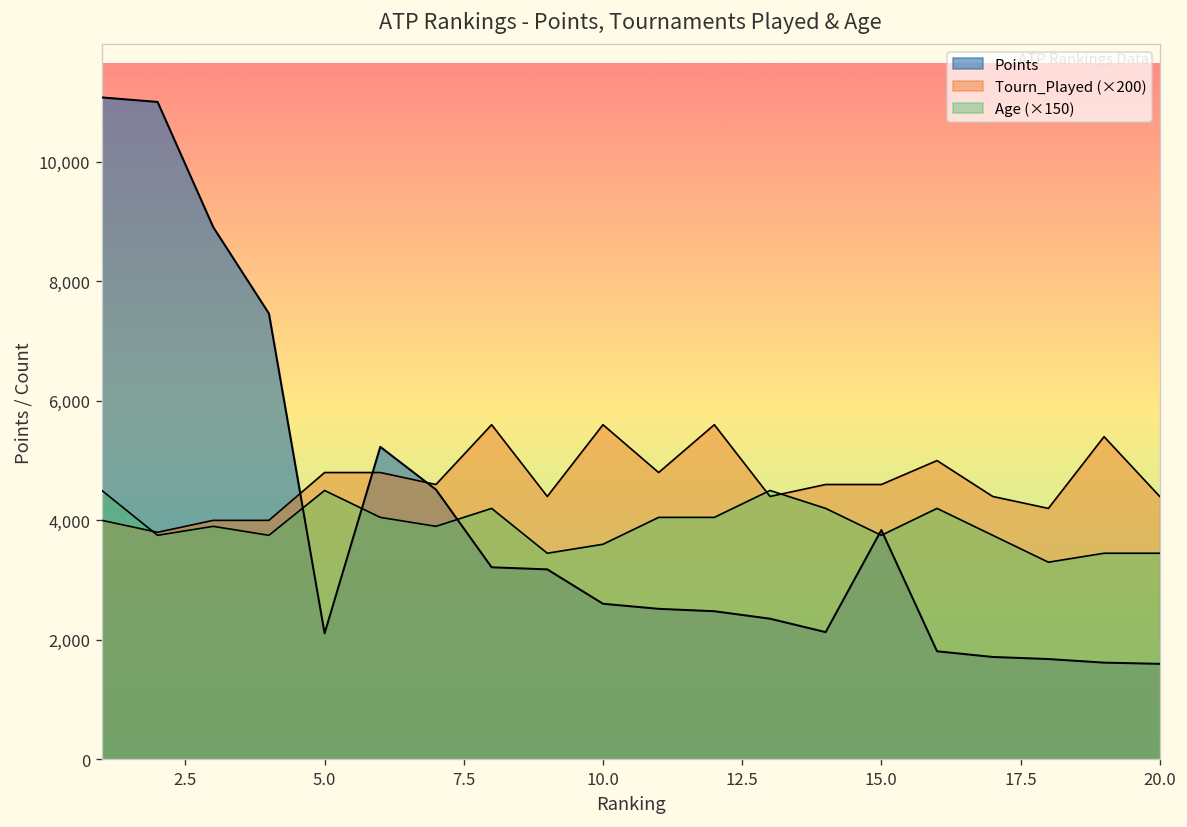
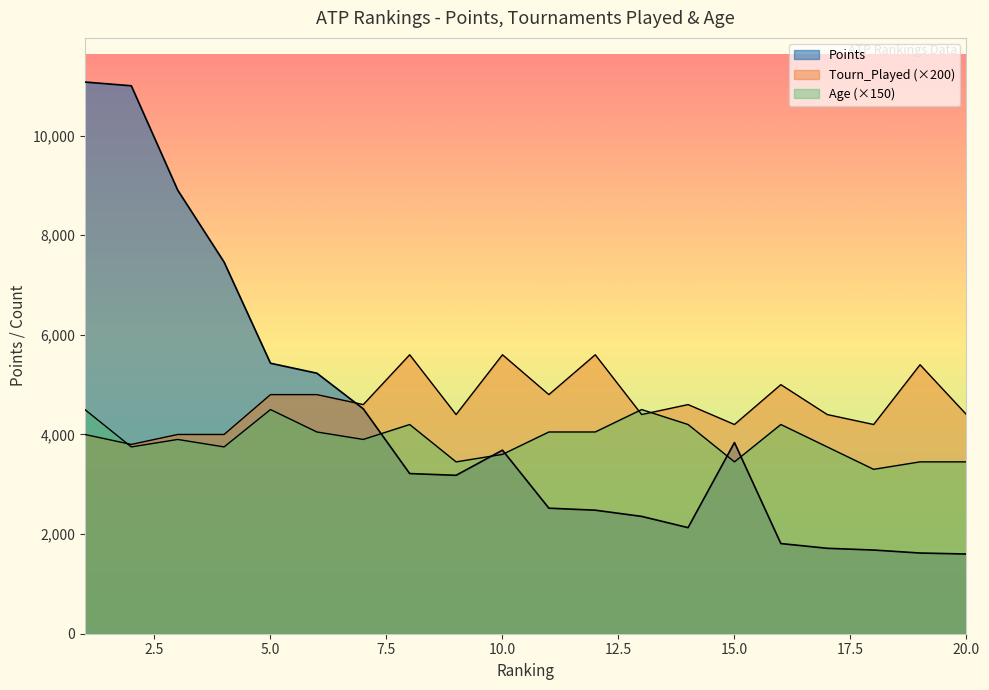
Points, 5.0: 2,100 -> 5,400
Points, 10.0: 2,600 -> 3,700
Tourn_Played (×200), 15.0: 4,600 -> 4,200
Age (×150), 15.0: 3,800 -> 3,500
